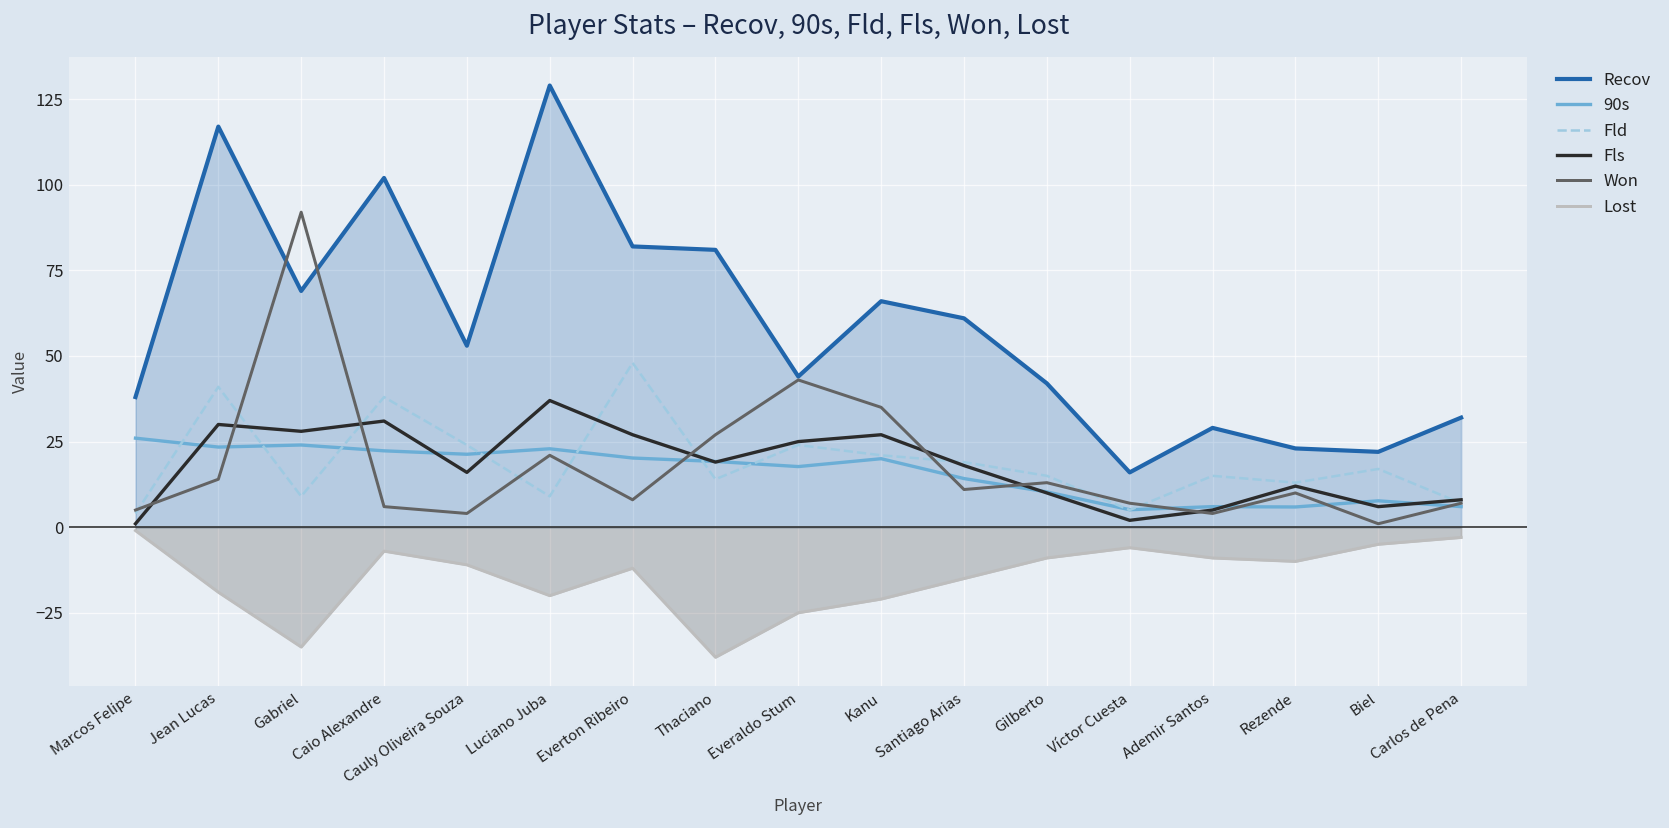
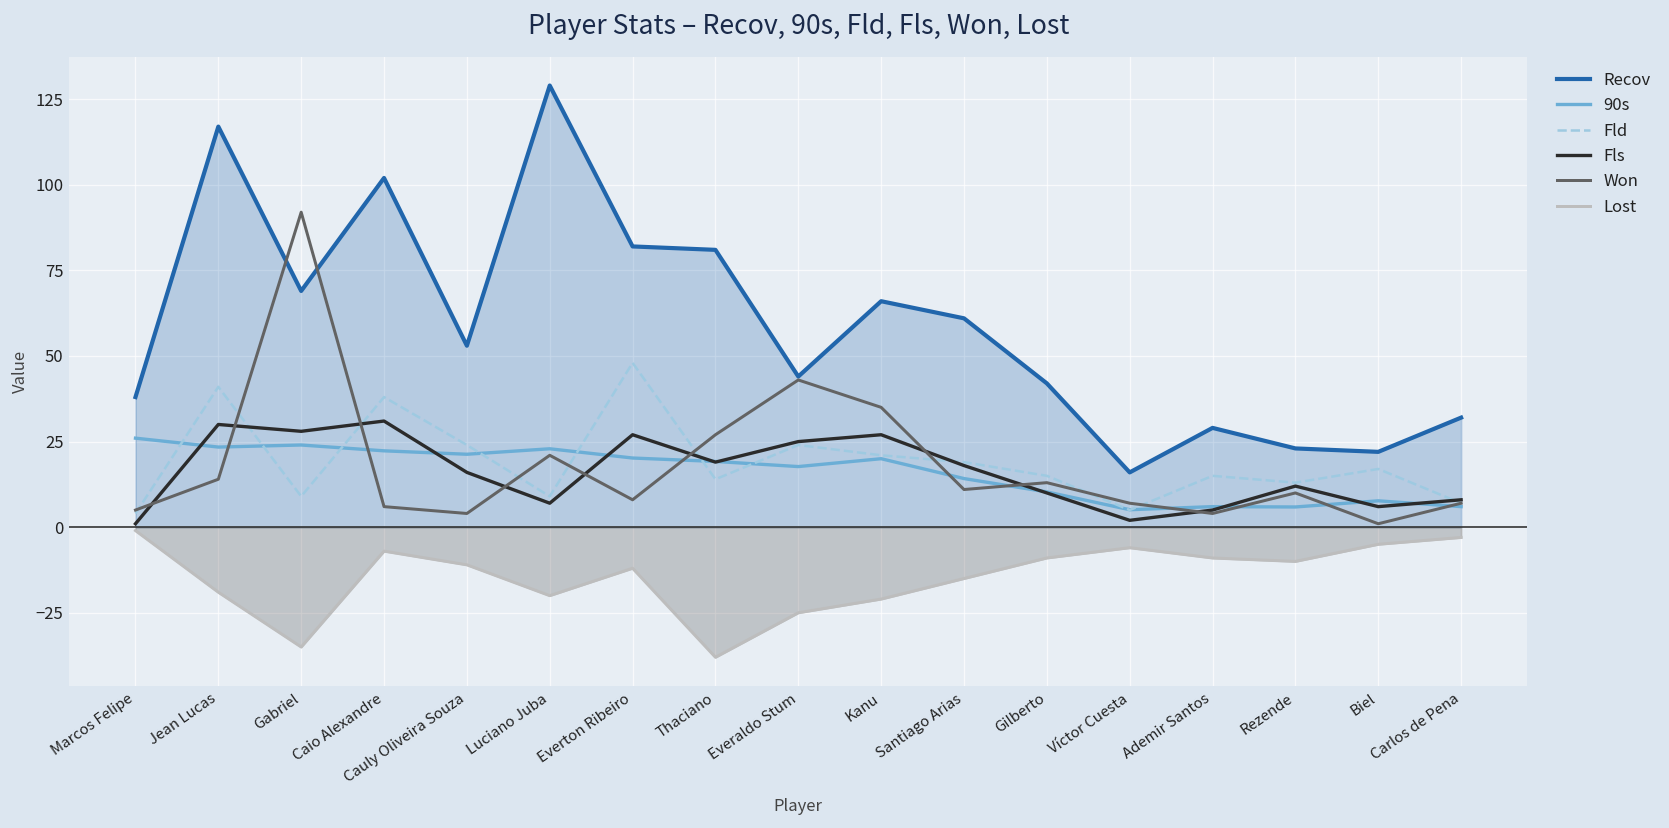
Fls, Luciano Juba: 37 -> 7
